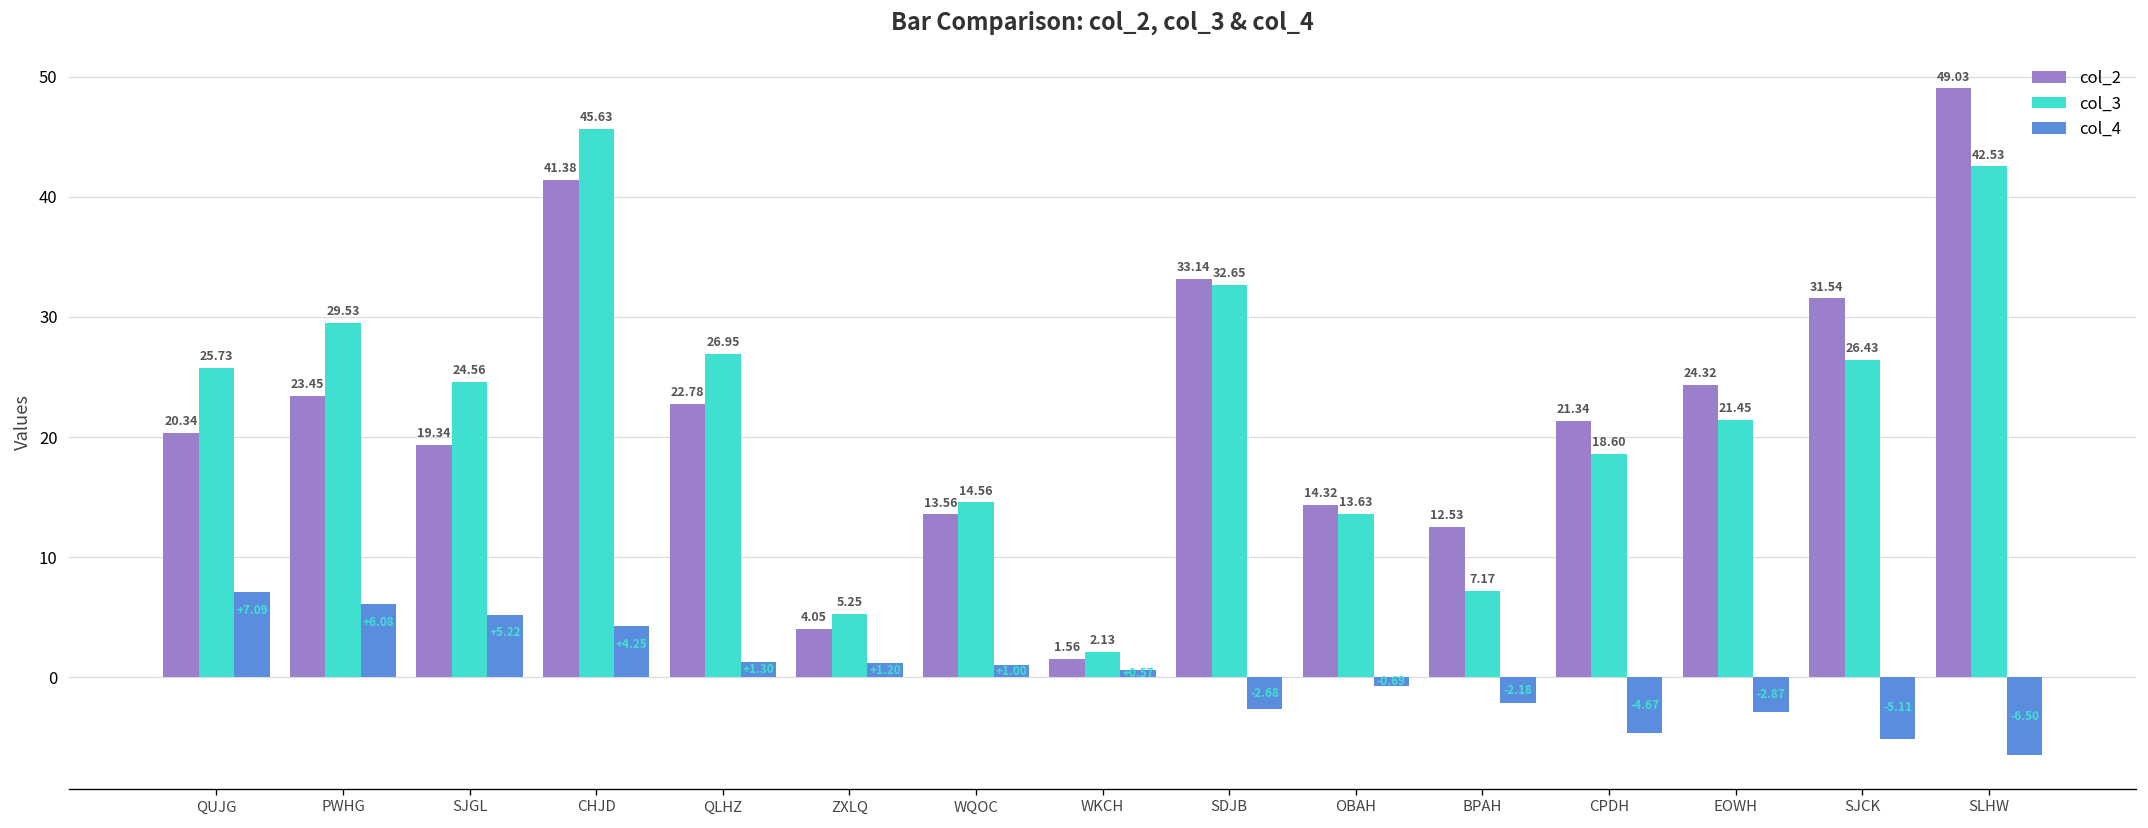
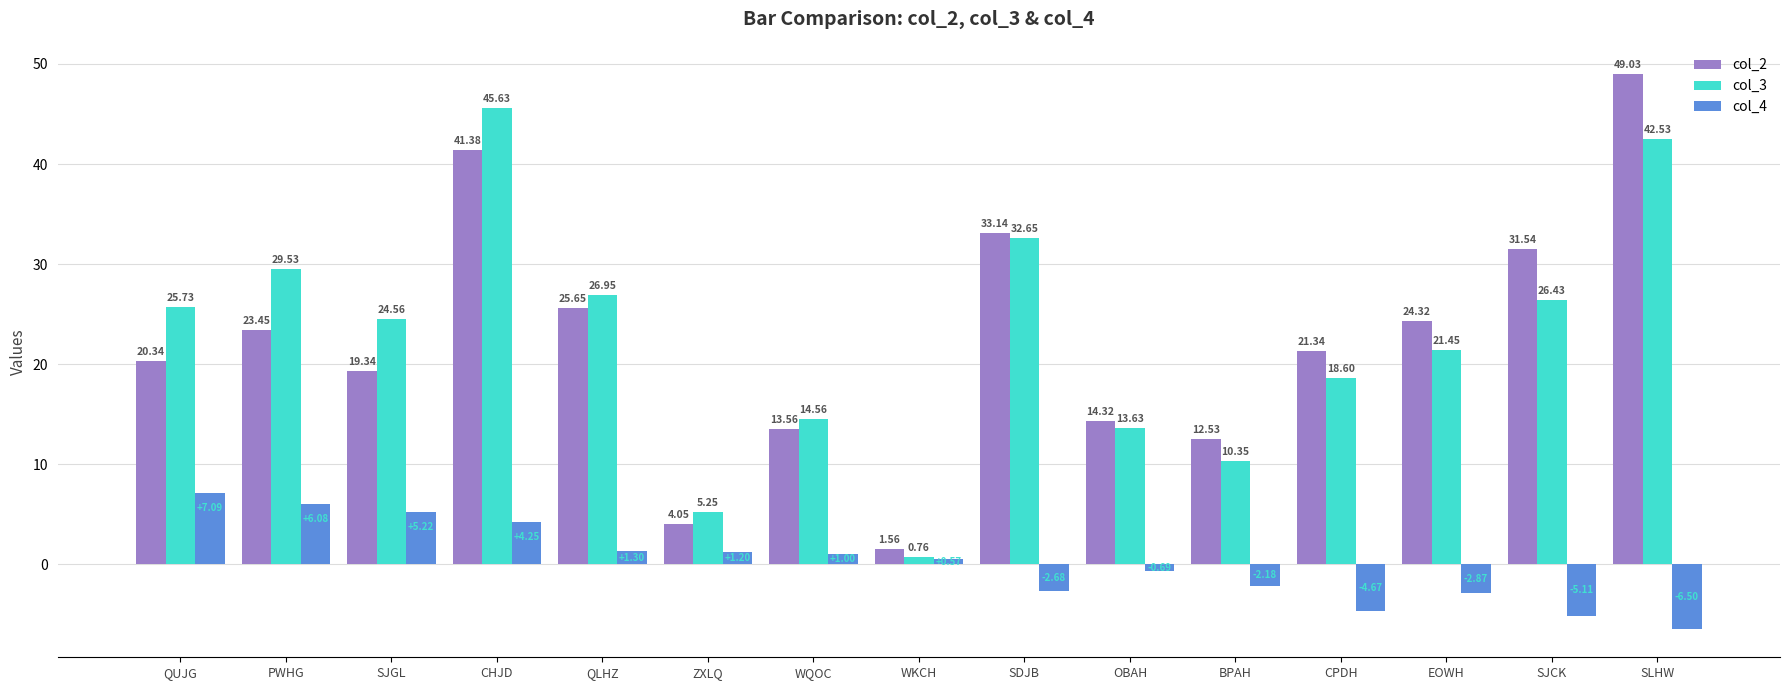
col_2, QLHZ: 22.78 -> 25.65
col_3, WKCH: 2.13 -> 0.76
col_3, BPAH: 7.17 -> 10.35
